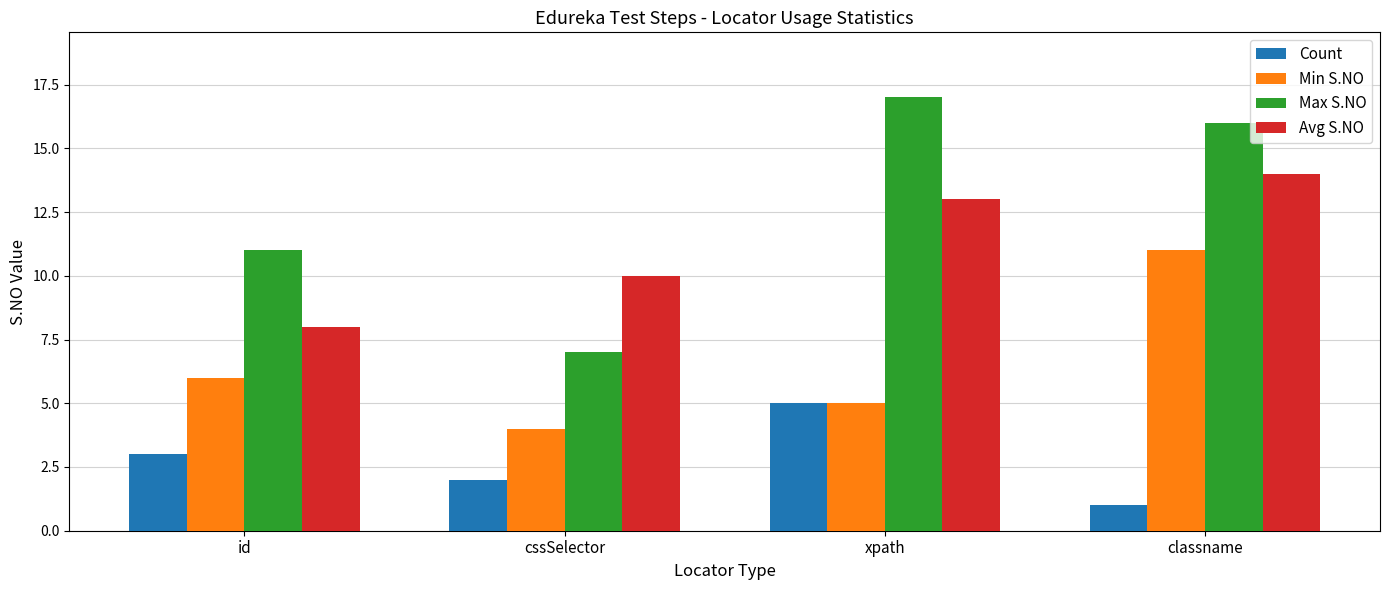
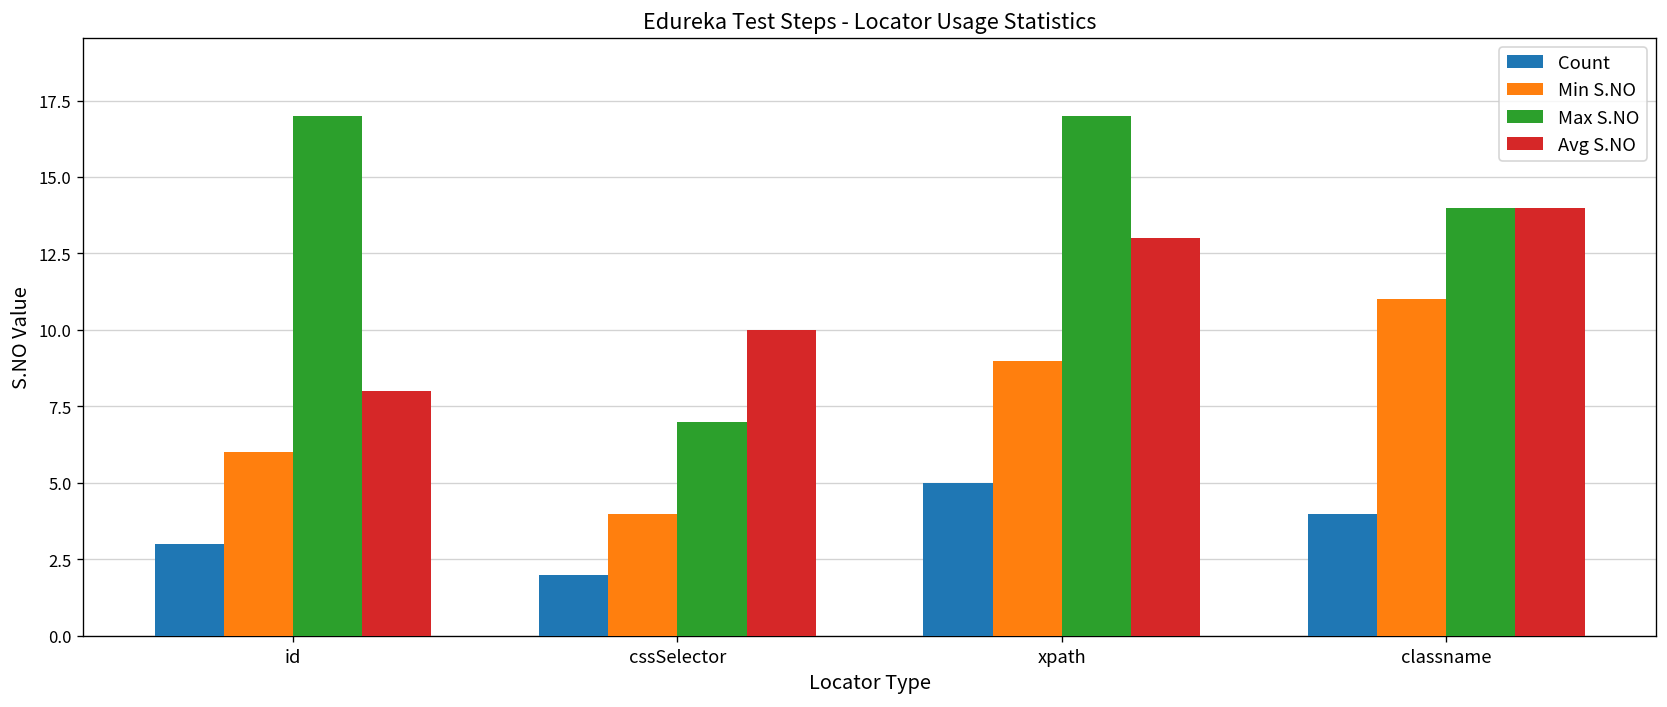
Max S.NO, id: 11 -> 17
Min S.NO, xpath: 5 -> 9
Count, classname: 1 -> 4
Max S.NO, classname: 16 -> 14
